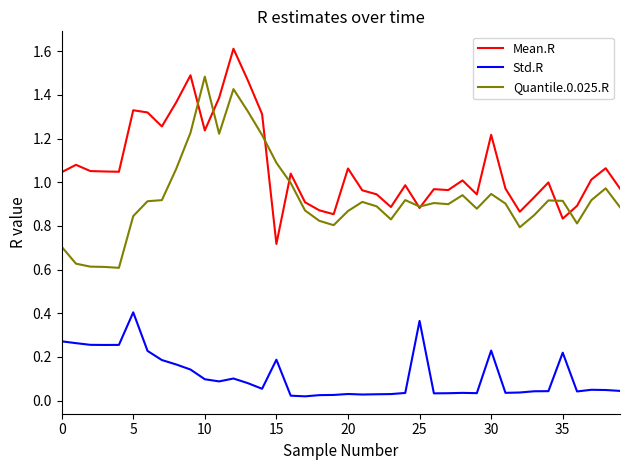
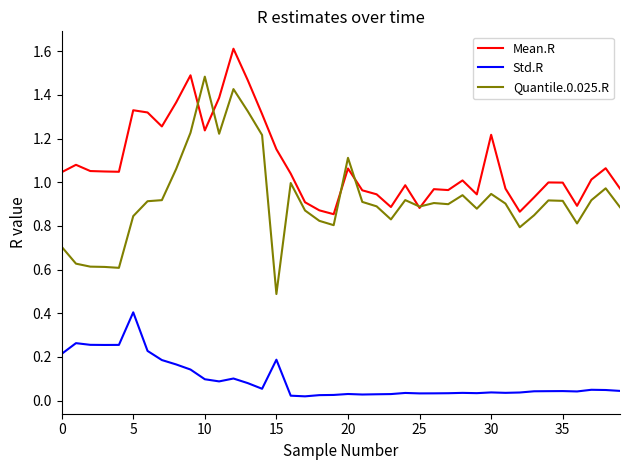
Std.R, 0: 0.27 -> 0.21
Mean.R, 15: 0.72 -> 1.15
Quantile.0.025.R, 15: 1.09 -> 0.49
Quantile.0.025.R, 20: 0.87 -> 1.11
Std.R, 25: 0.36 -> 0.03
Std.R, 30: 0.23 -> 0.04
Mean.R, 35: 0.83 -> 1.00
Std.R, 35: 0.22 -> 0.04
